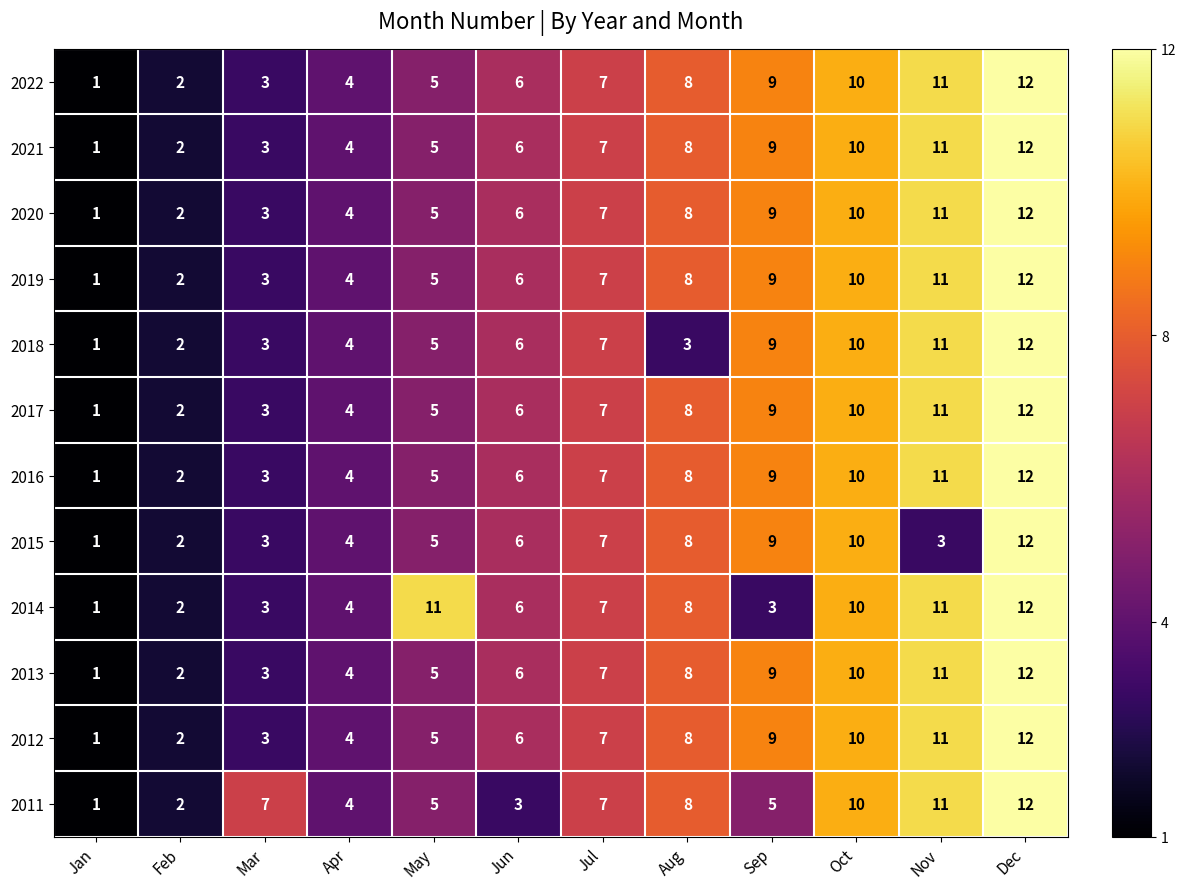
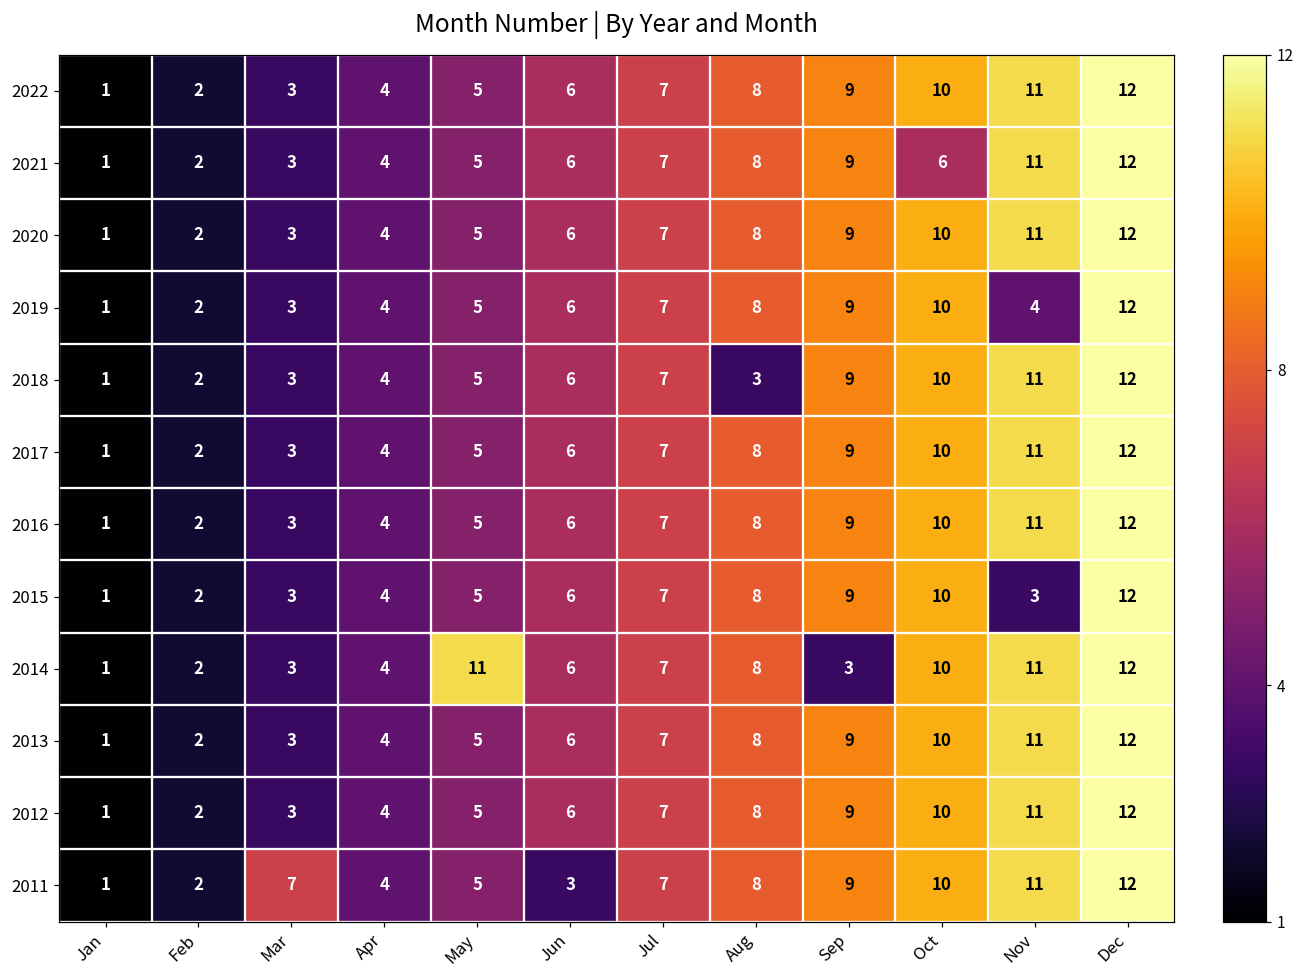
2021, Oct: 10 -> 6
2019, Nov: 11 -> 4
2011, Sep: 5 -> 9
